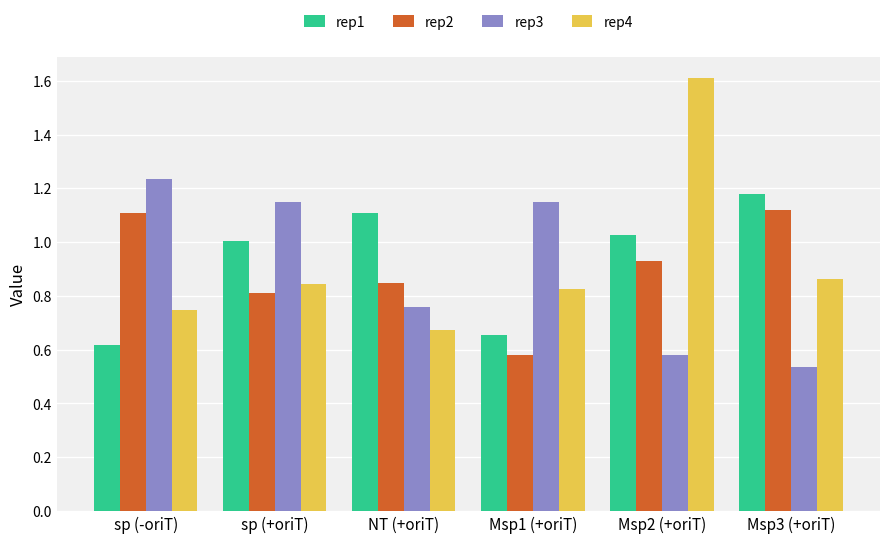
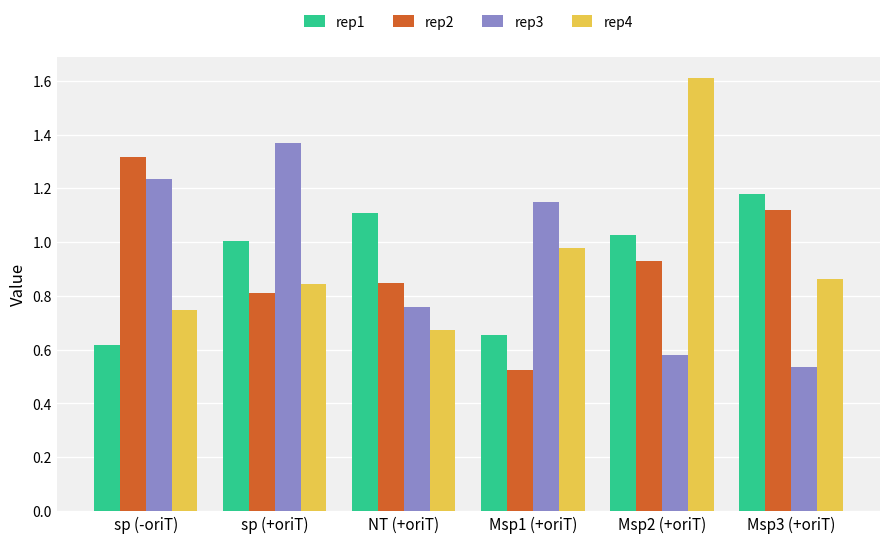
rep2, sp (-oriT): 1.11 -> 1.32
rep3, sp (+oriT): 1.15 -> 1.37
rep2, Msp1 (+oriT): 0.58 -> 0.52
rep4, Msp1 (+oriT): 0.82 -> 0.98
